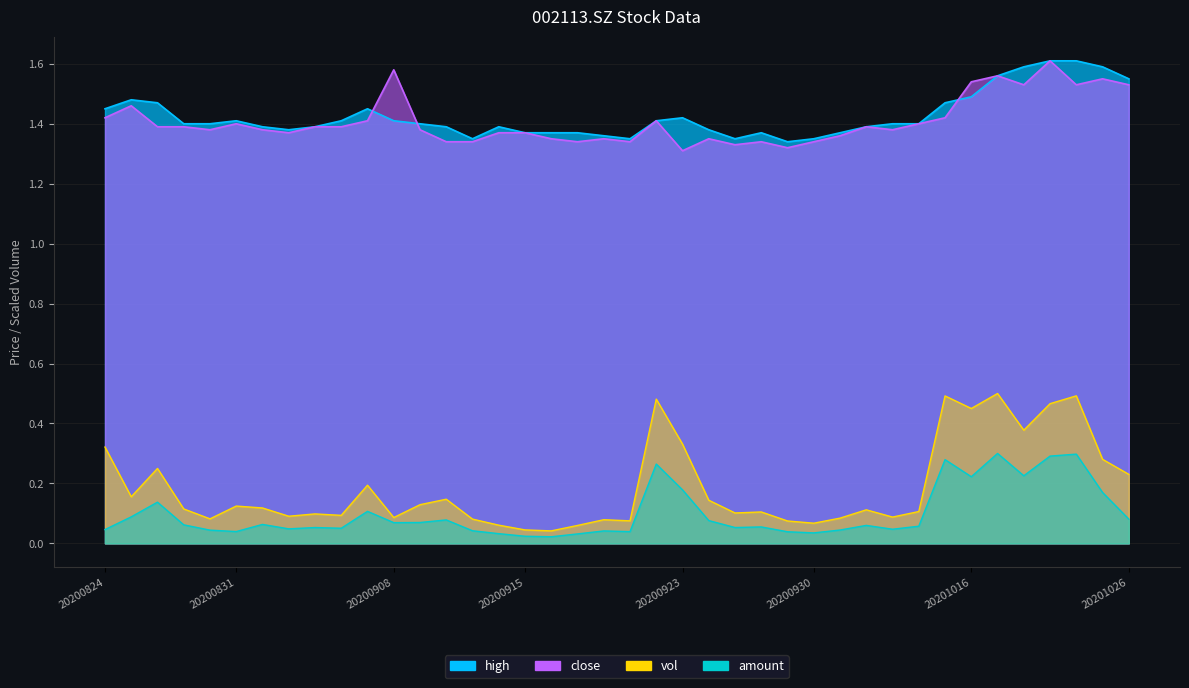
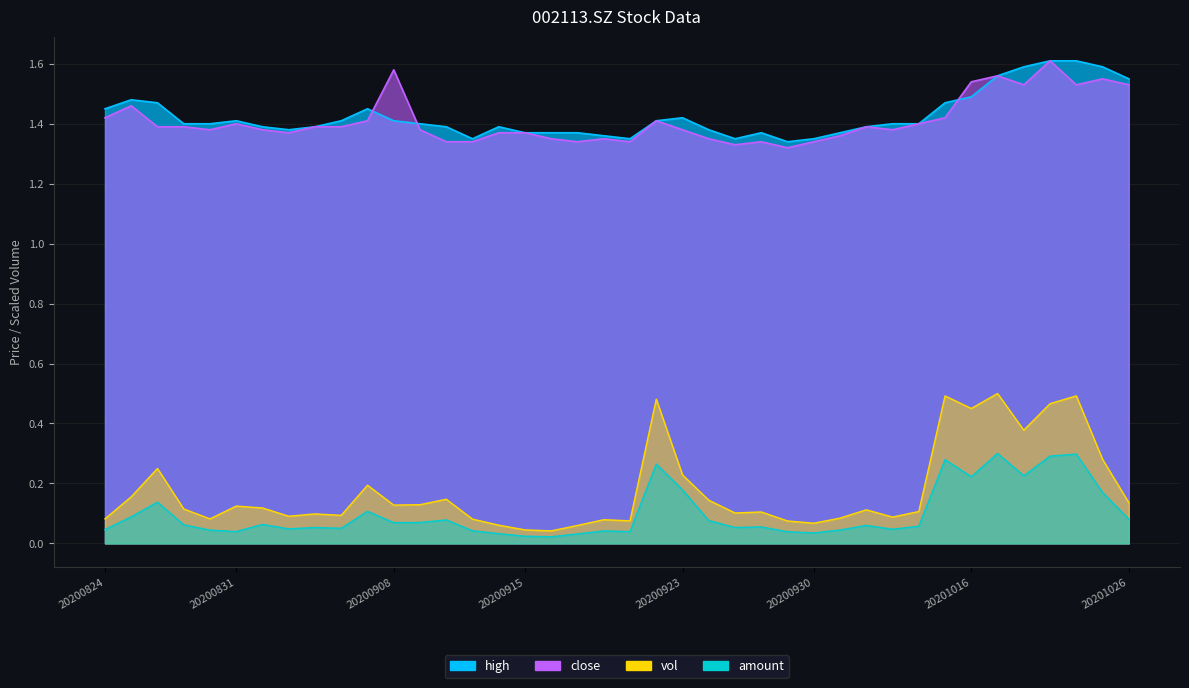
vol, 20200824: 0.32 -> 0.08
vol, 20200908: 0.09 -> 0.13
close, 20200923: 1.31 -> 1.38
vol, 20200923: 0.33 -> 0.23
vol, 20201026: 0.23 -> 0.14
